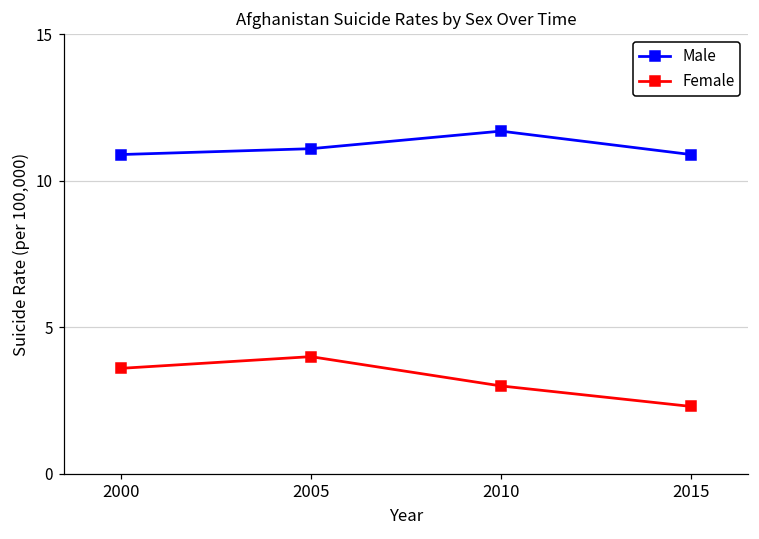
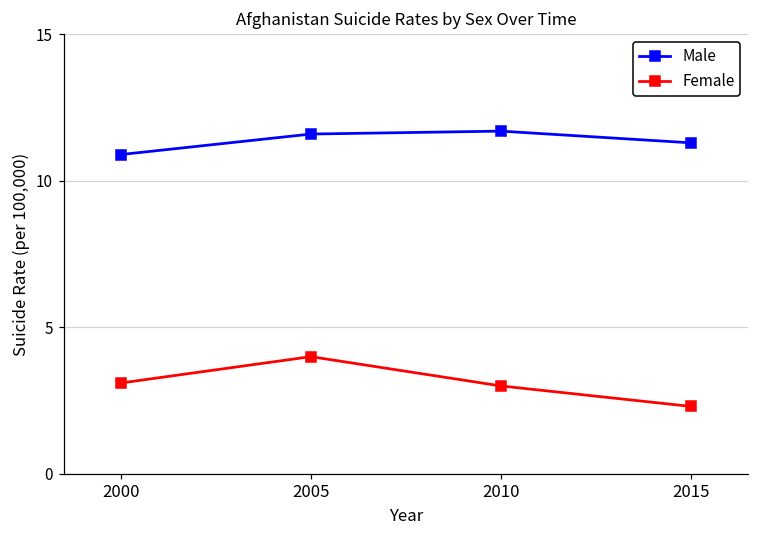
Female, 2000: 3.6 -> 3.1
Male, 2005: 11.1 -> 11.6
Male, 2015: 10.9 -> 11.3
